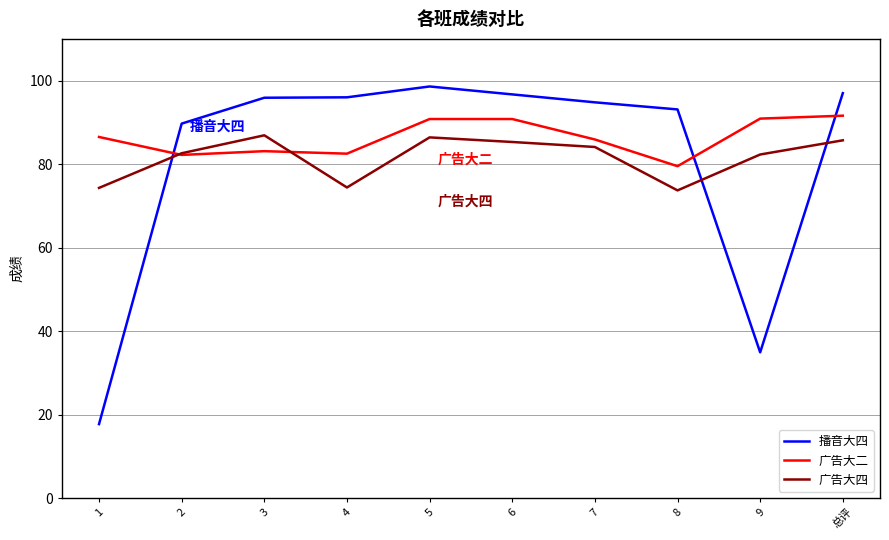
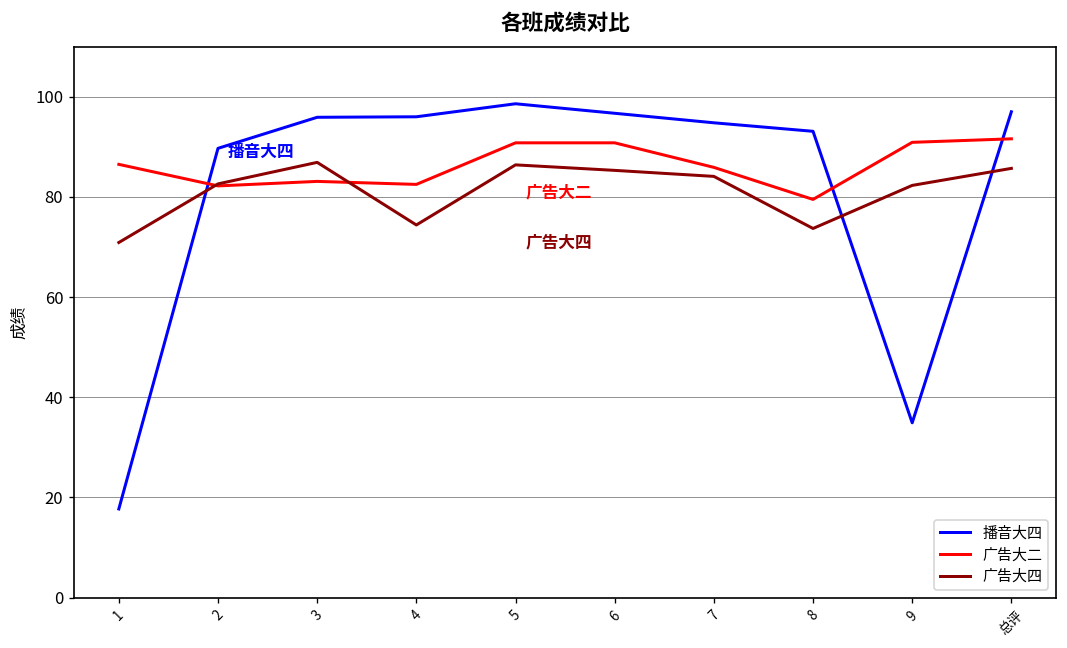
广告大四, 1: 74 -> 71
